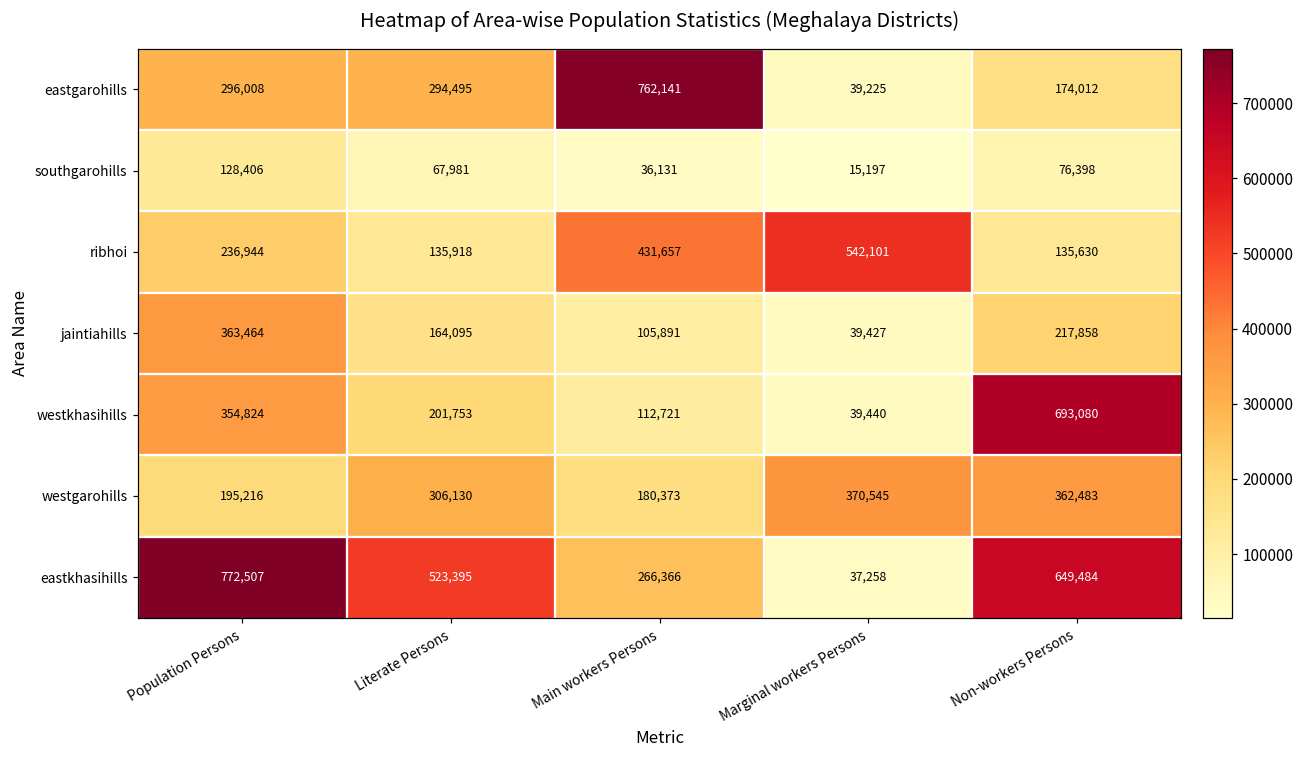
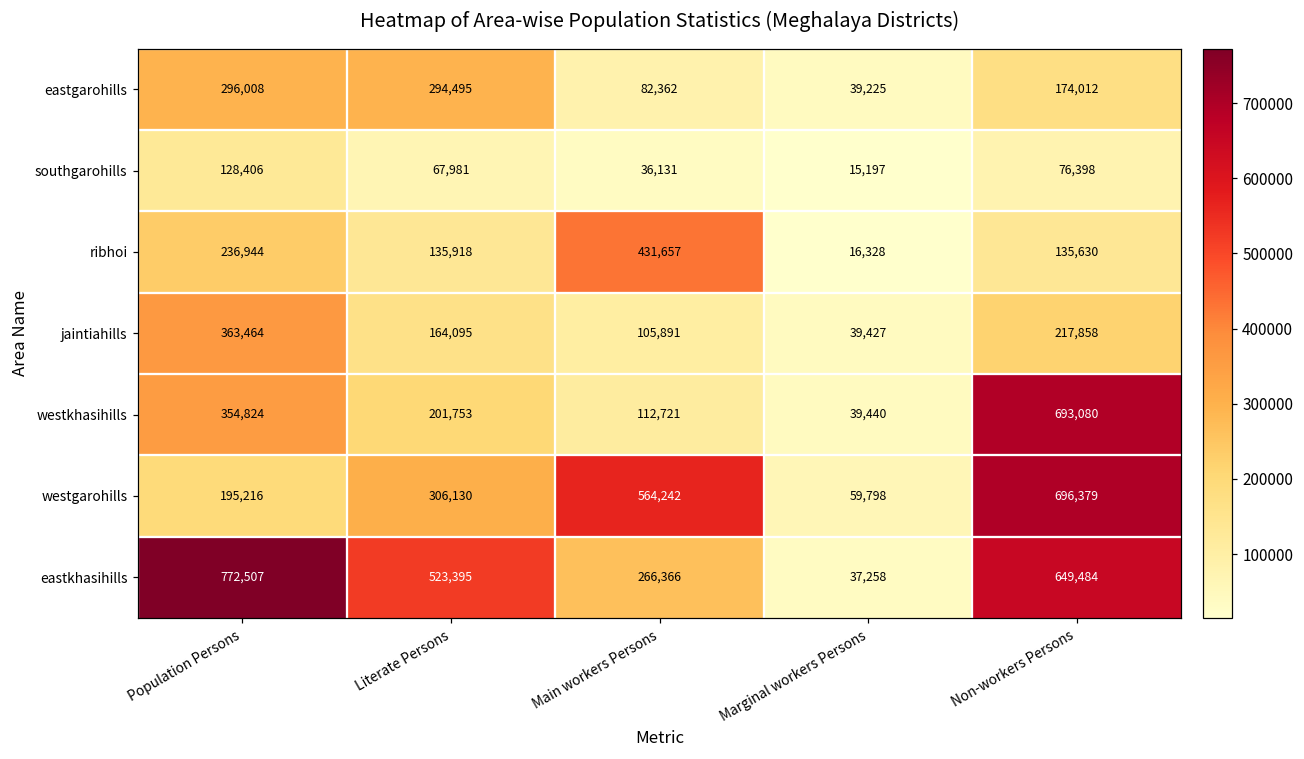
eastgarohills, Main workers Persons: 762,141 -> 82,362
ribhoi, Marginal workers Persons: 542,101 -> 16,328
westgarohills, Main workers Persons: 180,373 -> 564,242
westgarohills, Marginal workers Persons: 370,545 -> 59,798
westgarohills, Non-workers Persons: 362,483 -> 696,379
